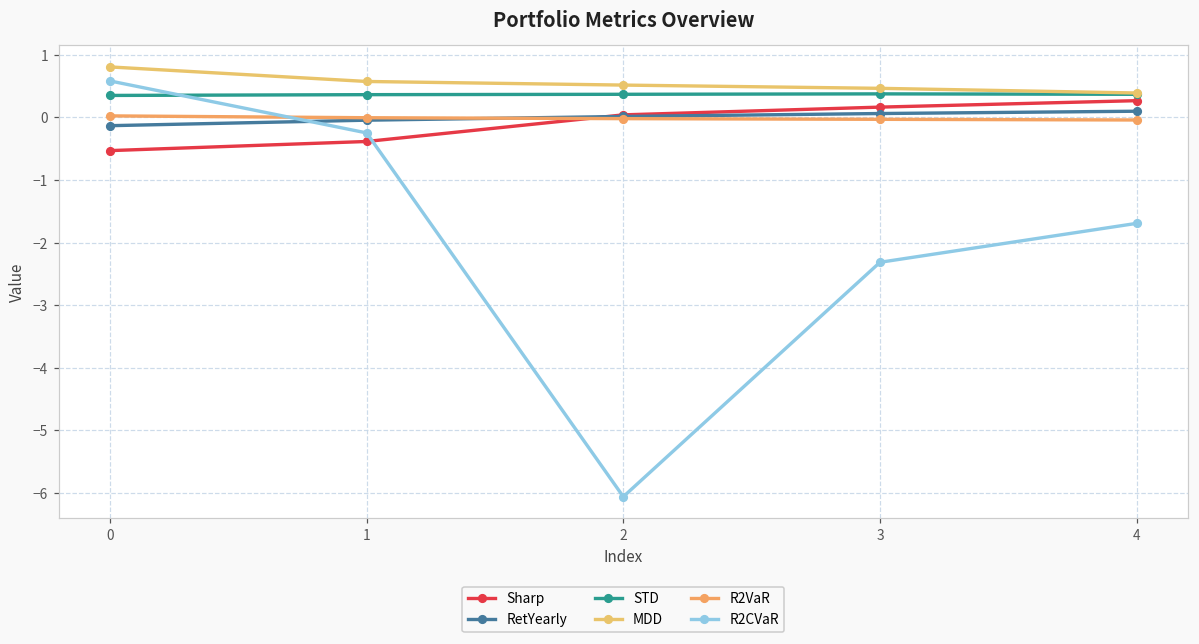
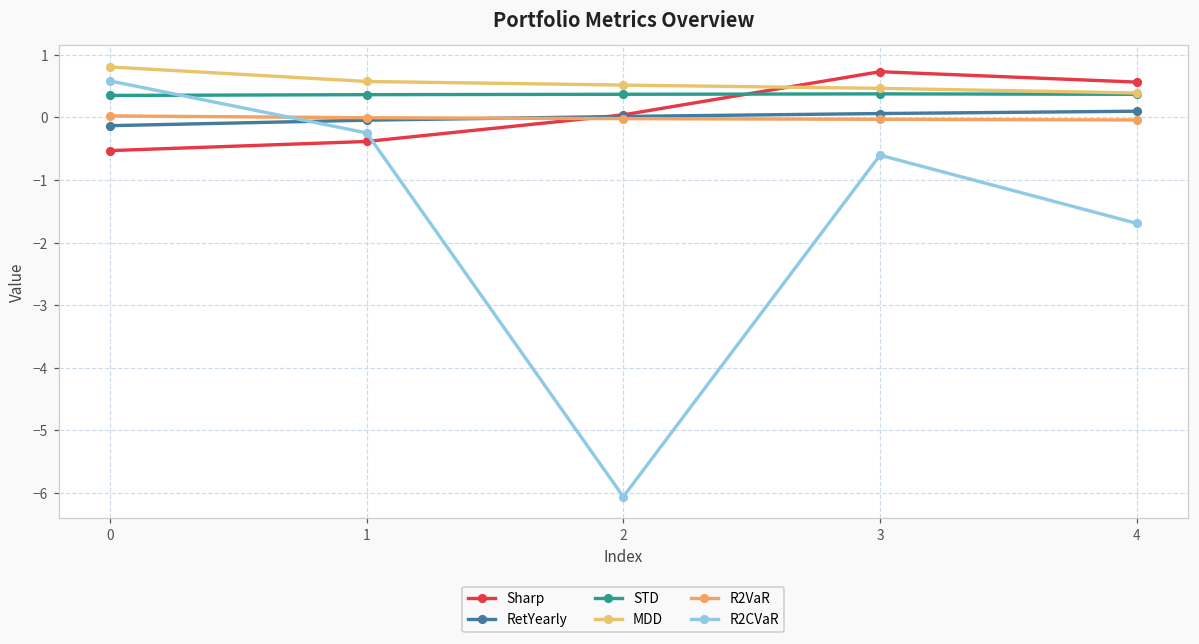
Sharp, 3: 0.2 -> 0.7
R2CVaR, 3: -2.3 -> -0.6
Sharp, 4: 0.3 -> 0.6
